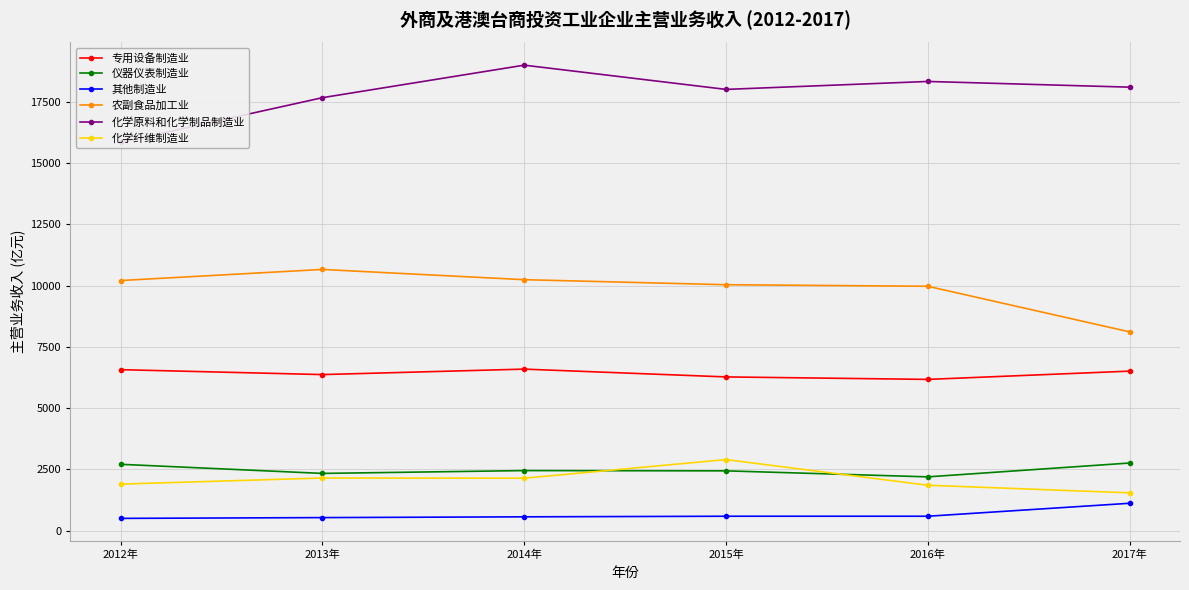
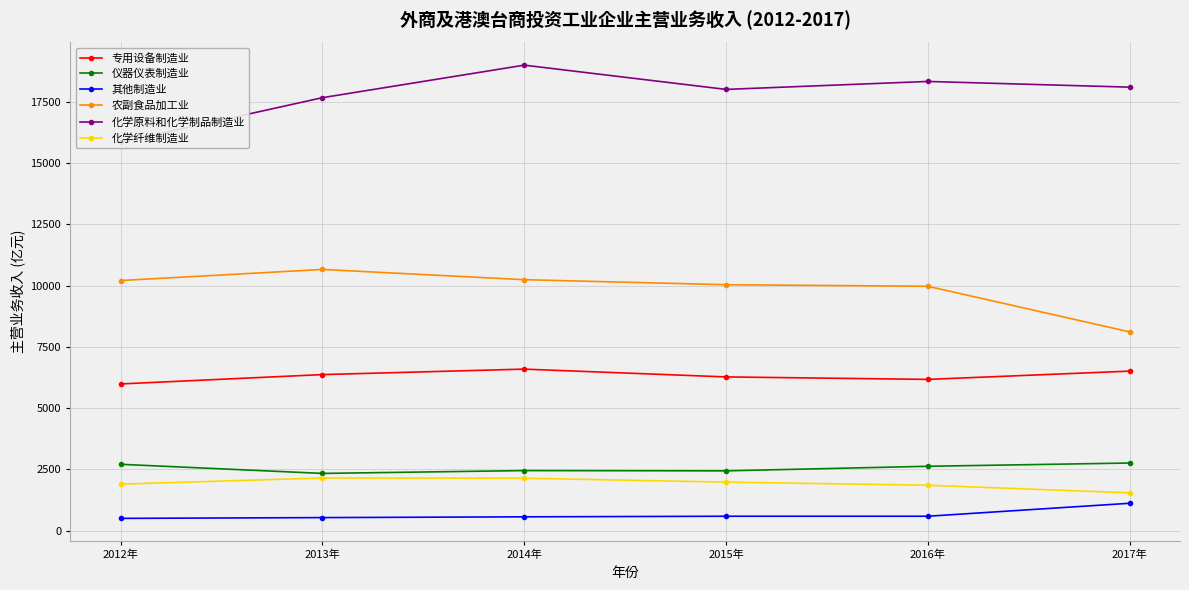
专用设备制造业, 2012年: 6600 -> 6000
化学纤维制造业, 2015年: 2900 -> 2000
仪器仪表制造业, 2016年: 2200 -> 2600
